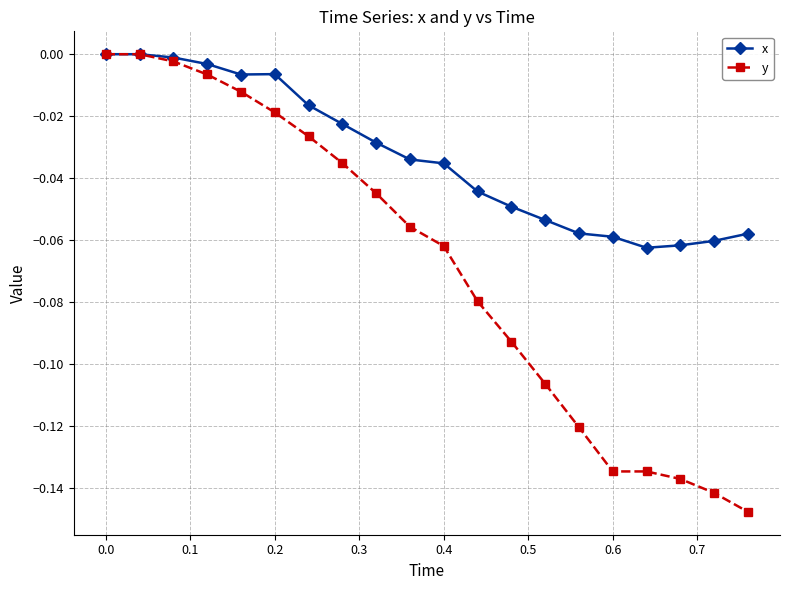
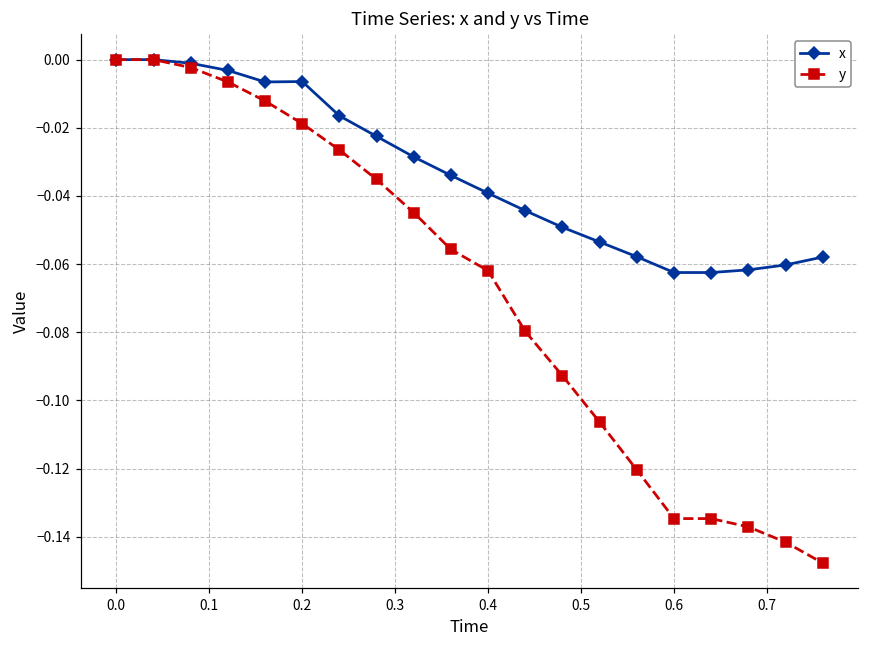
x, 0.4: -0.035 -> -0.039
x, 0.6: -0.059 -> -0.062
